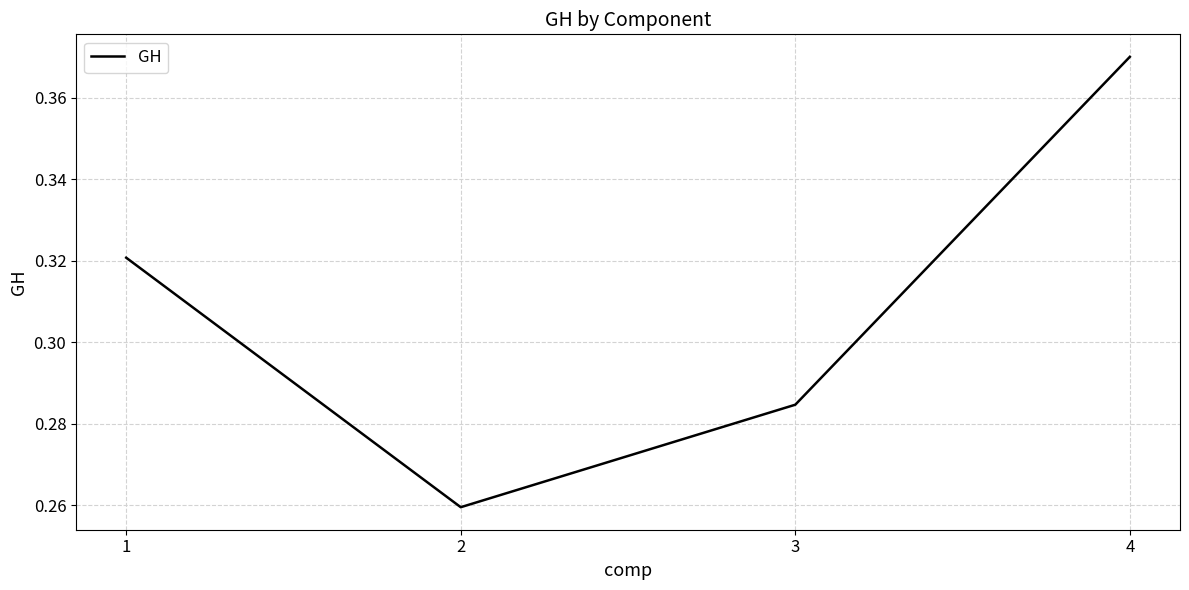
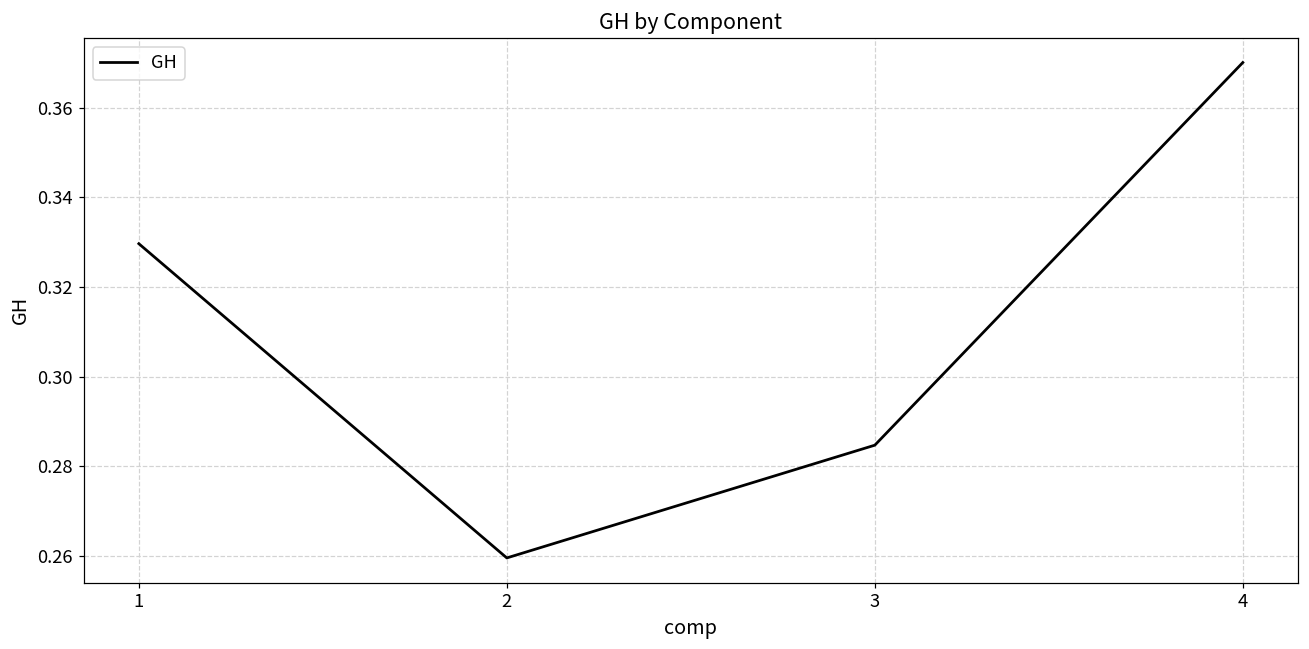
1: 0.321 -> 0.330
